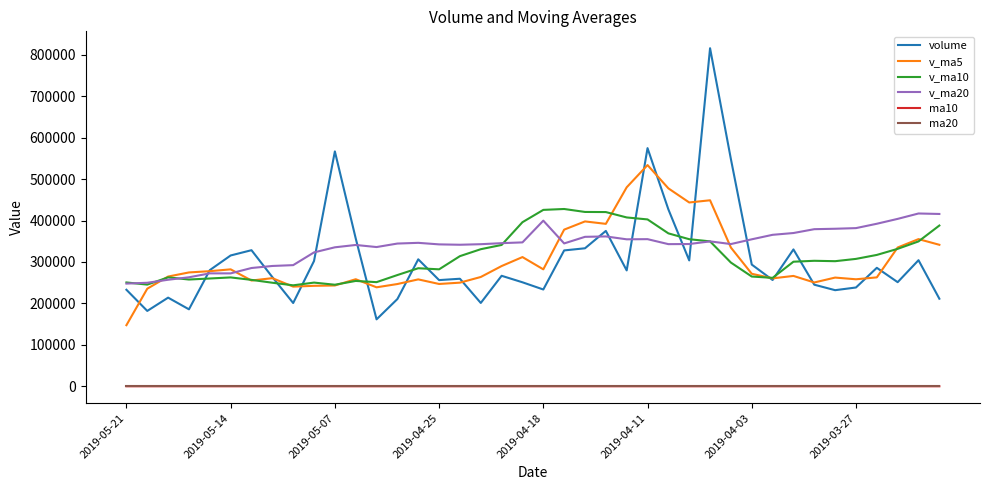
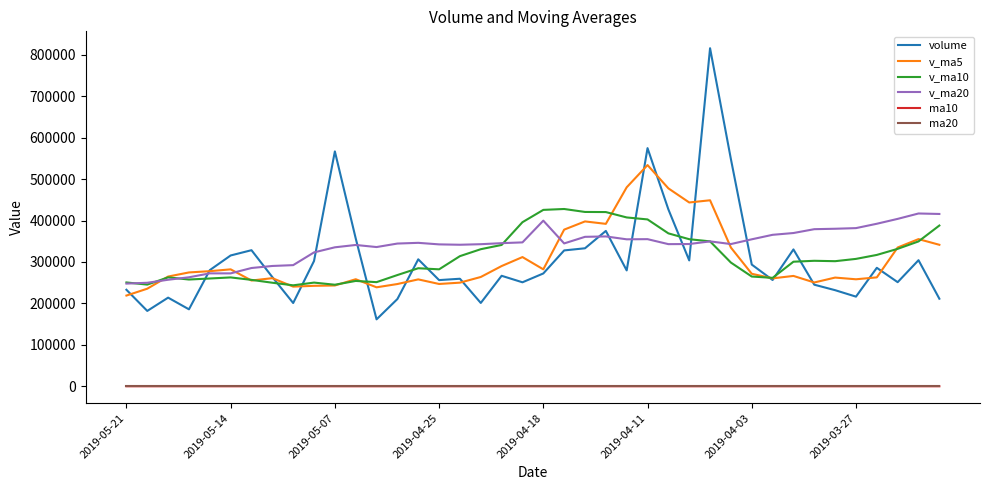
v_ma5, 2019-05-21: 150000 -> 220000
volume, 2019-04-18: 230000 -> 270000
volume, 2019-03-27: 240000 -> 220000
